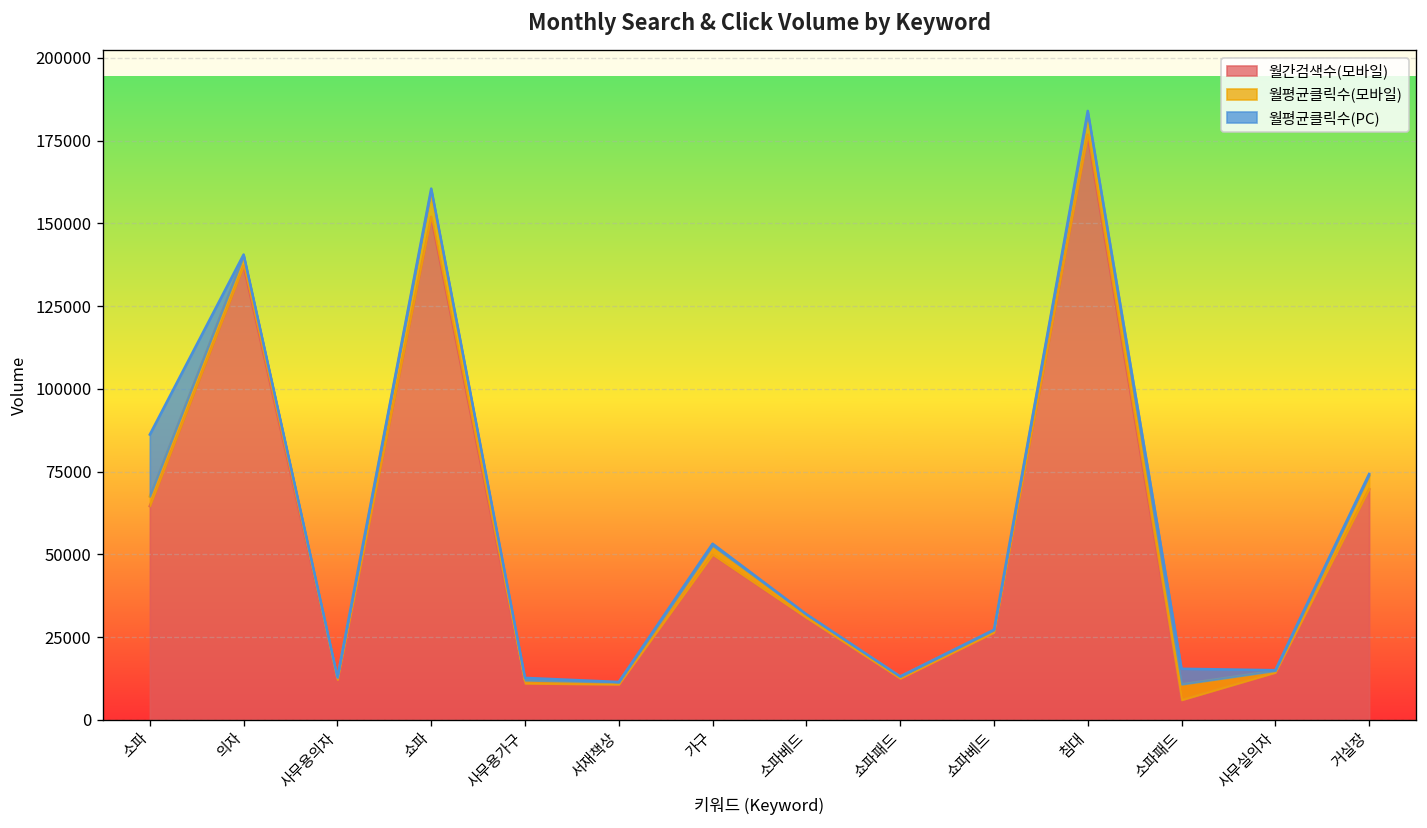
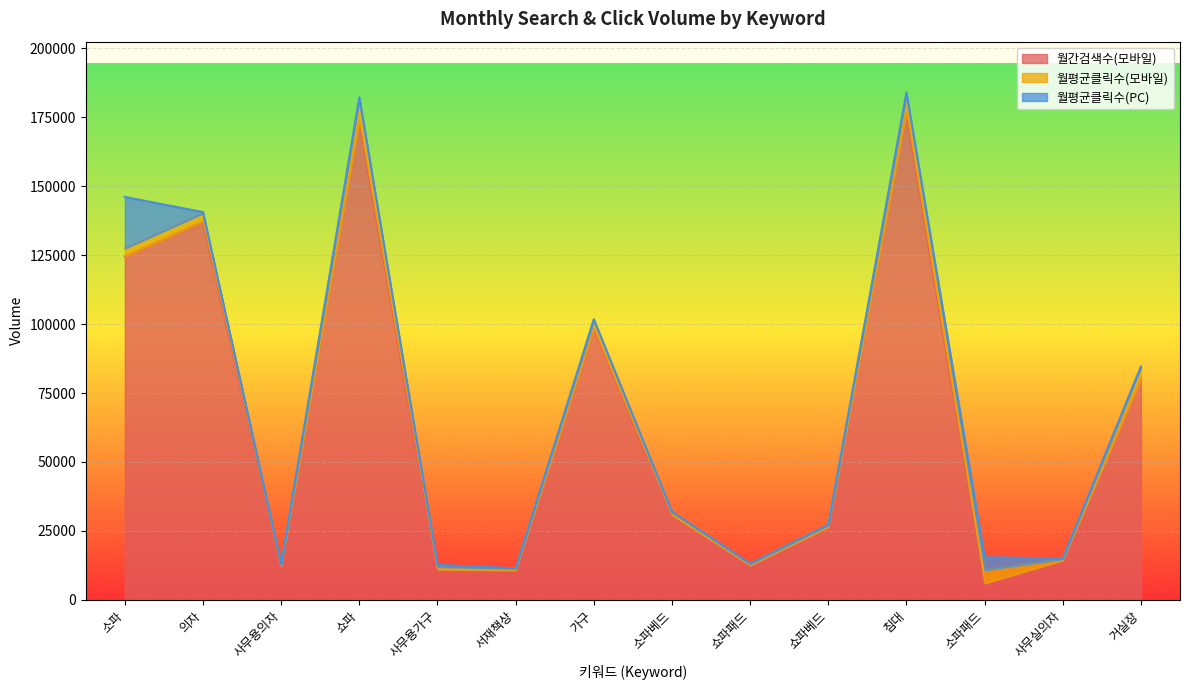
월간검색수(모바일), 소파: 65000 -> 124000
월간검색수(모바일), 쇼파: 152000 -> 174000
월간검색수(모바일), 가구: 50000 -> 98000
월간검색수(모바일), 거실장: 70000 -> 80000
